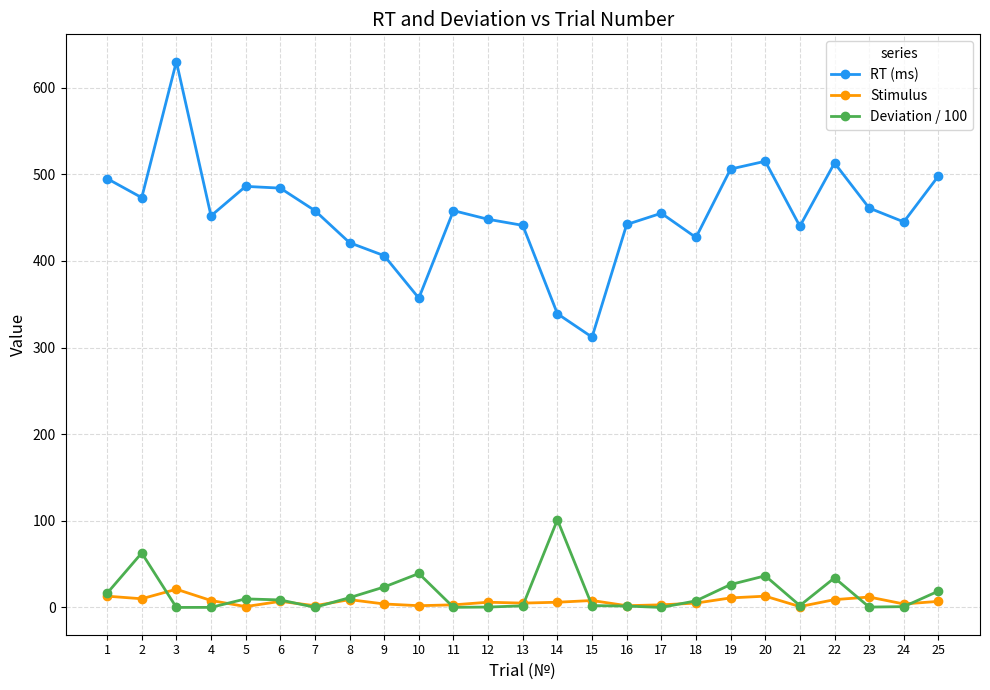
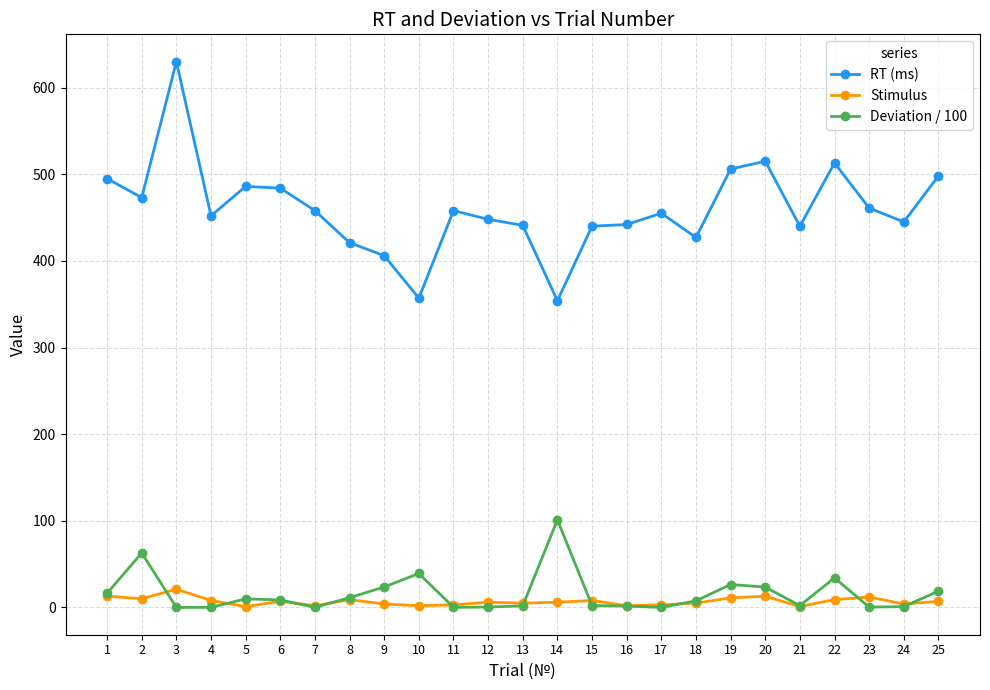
RT (ms), 14: 340 -> 350
RT (ms), 15: 310 -> 440
Deviation / 100, 20: 40 -> 20
